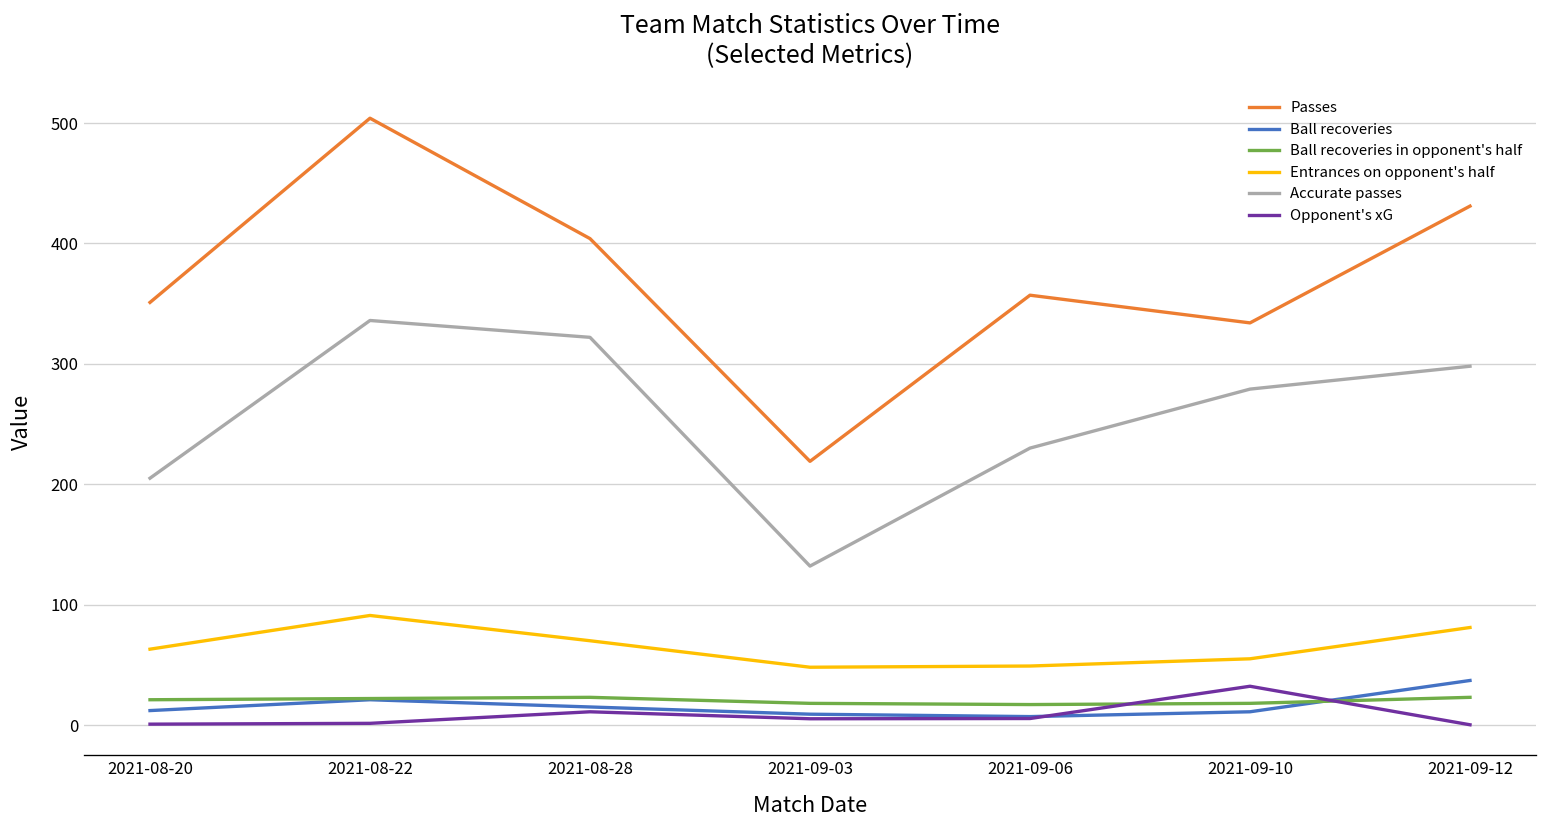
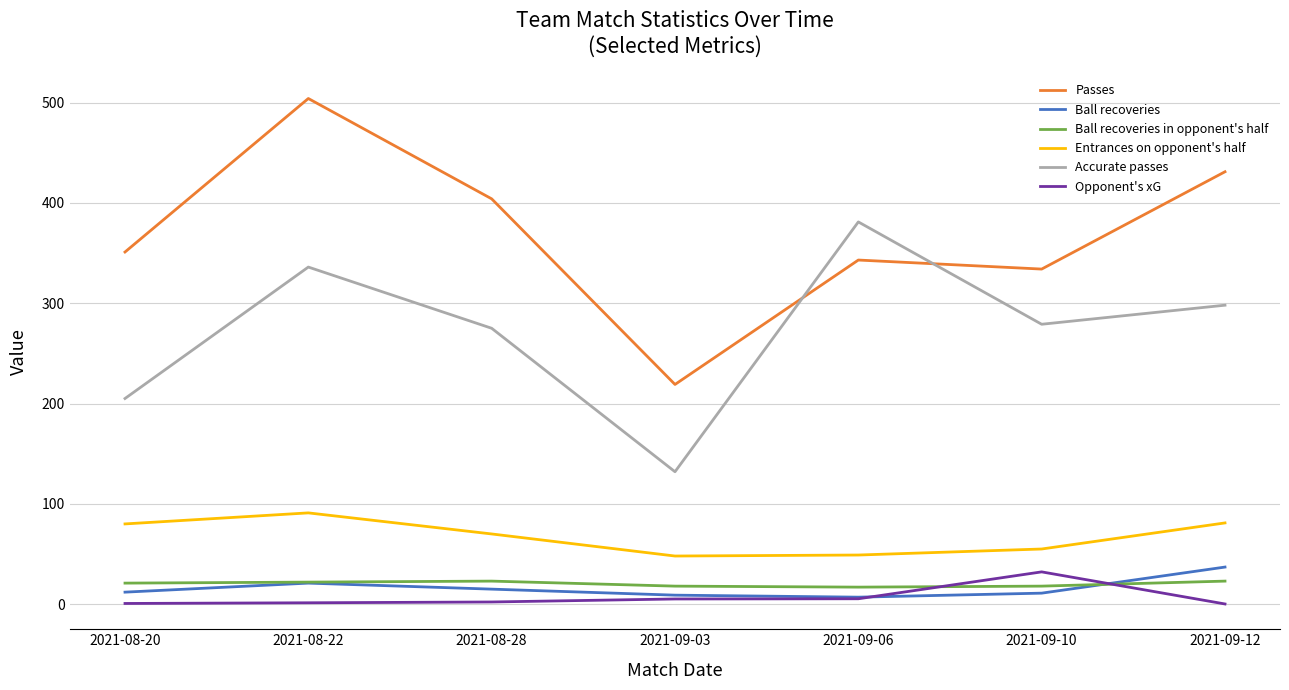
Entrances on opponent's half, 2021-08-20: 63 -> 80
Accurate passes, 2021-08-28: 322 -> 275
Opponent's xG, 2021-08-28: 11 -> 2
Passes, 2021-09-06: 357 -> 343
Accurate passes, 2021-09-06: 230 -> 381
